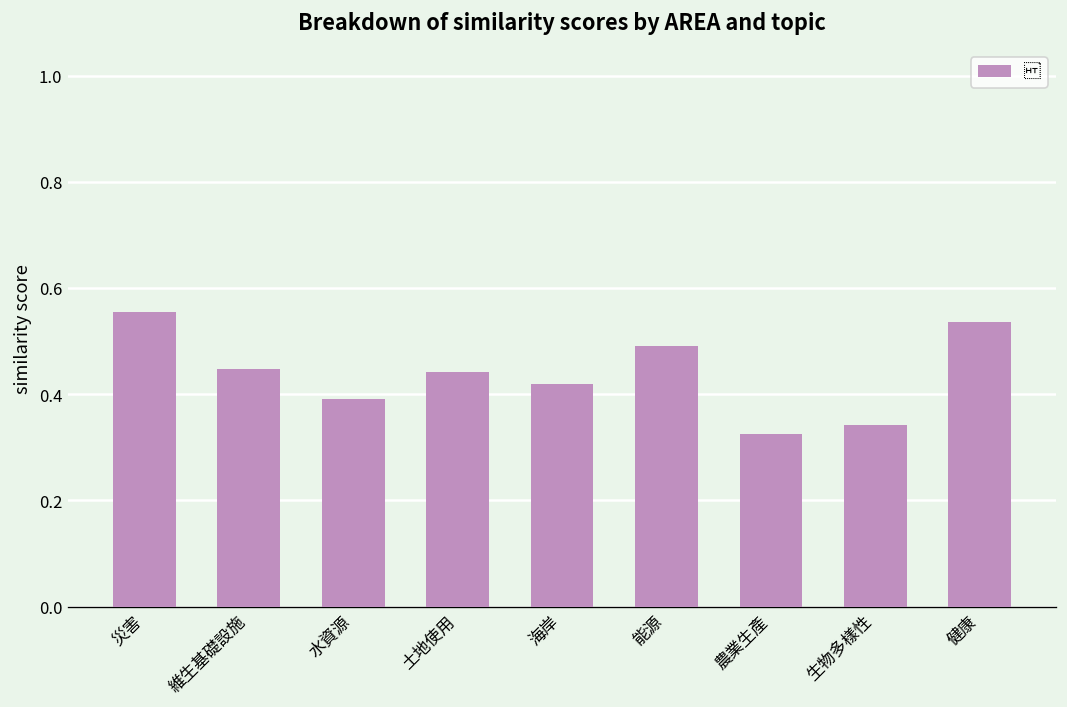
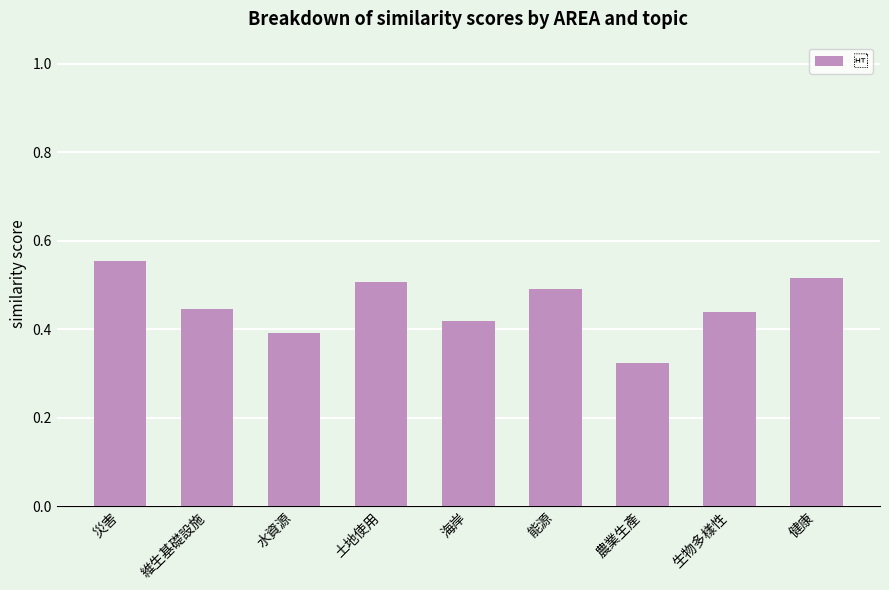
土地使用: 0.44 -> 0.51
生物多樣性: 0.34 -> 0.44
健康: 0.54 -> 0.52
